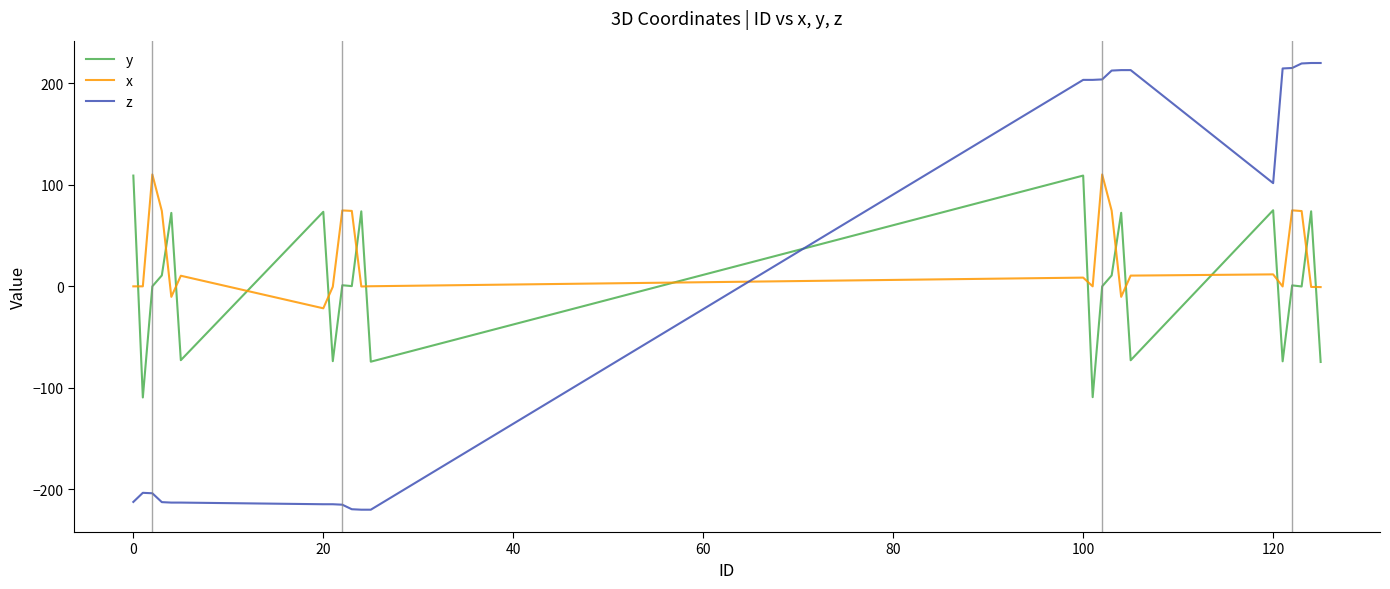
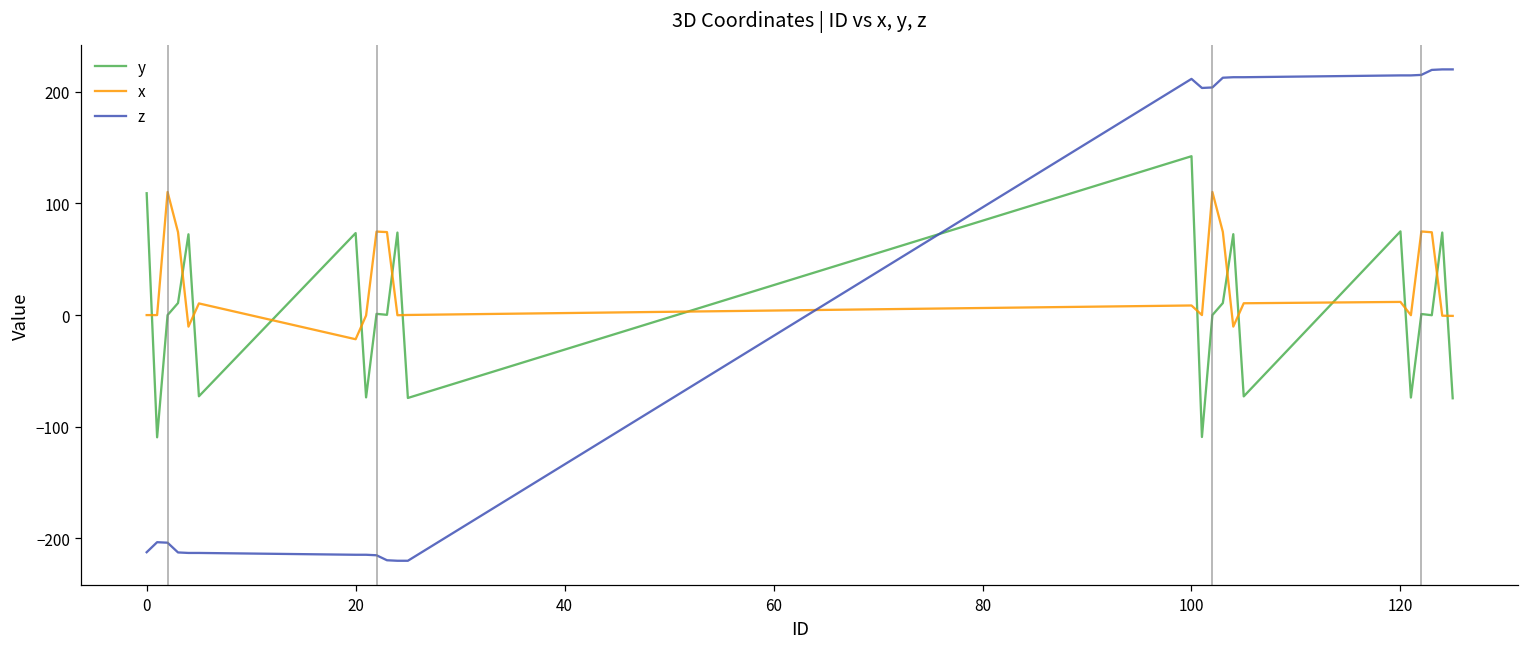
y, 100: 109 -> 142
z, 100: 203 -> 211
z, 120: 102 -> 215
